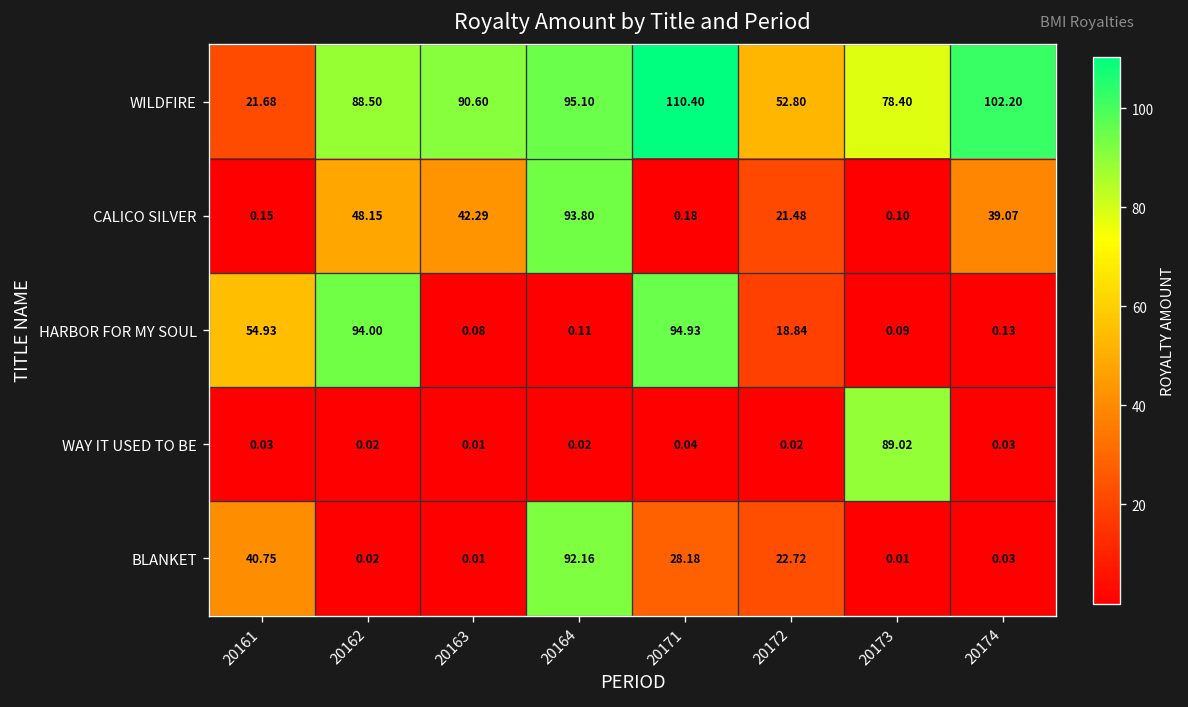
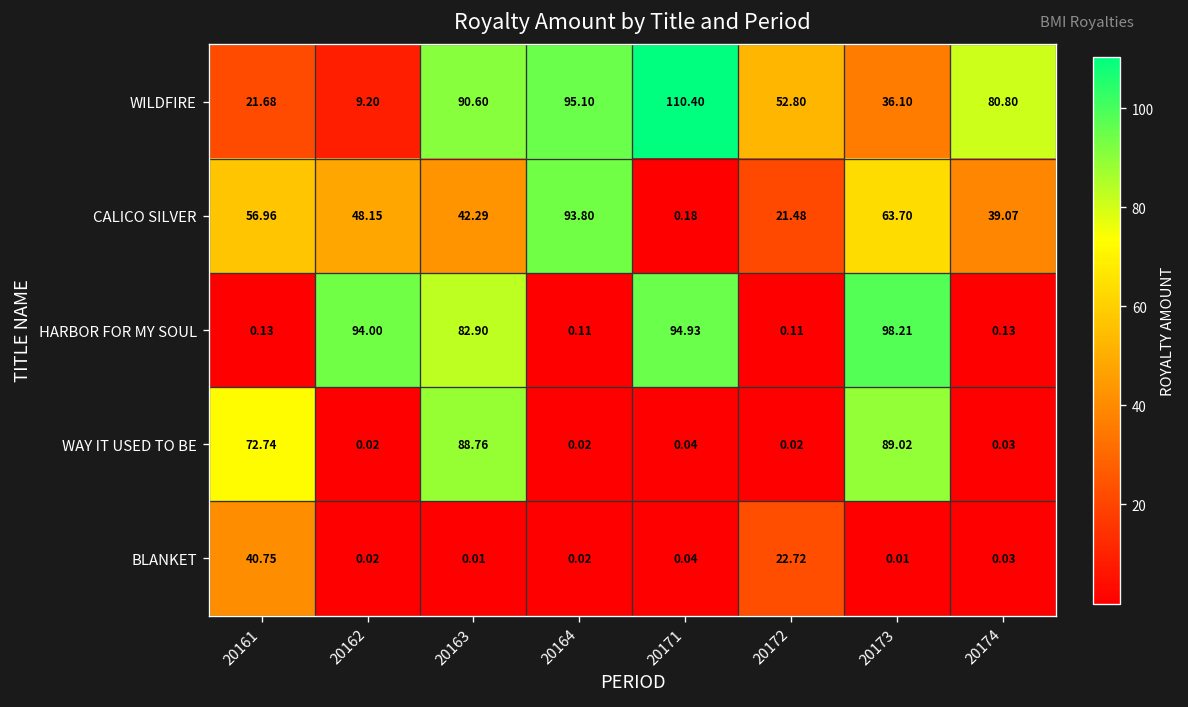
WILDFIRE, 20162: 88.50 -> 9.20
WILDFIRE, 20173: 78.40 -> 36.10
WILDFIRE, 20174: 102.20 -> 80.80
CALICO SILVER, 20161: 0.15 -> 56.96
CALICO SILVER, 20173: 0.10 -> 63.70
HARBOR FOR MY SOUL, 20161: 54.93 -> 0.13
HARBOR FOR MY SOUL, 20163: 0.08 -> 82.90
HARBOR FOR MY SOUL, 20172: 18.84 -> 0.11
HARBOR FOR MY SOUL, 20173: 0.09 -> 98.21
WAY IT USED TO BE, 20161: 0.03 -> 72.74
WAY IT USED TO BE, 20163: 0.01 -> 88.76
BLANKET, 20164: 92.16 -> 0.02
BLANKET, 20171: 28.18 -> 0.04
